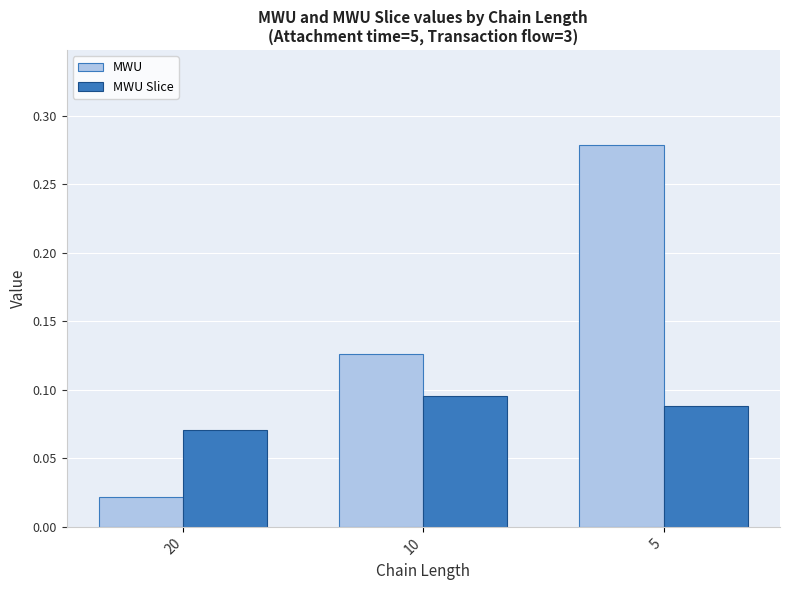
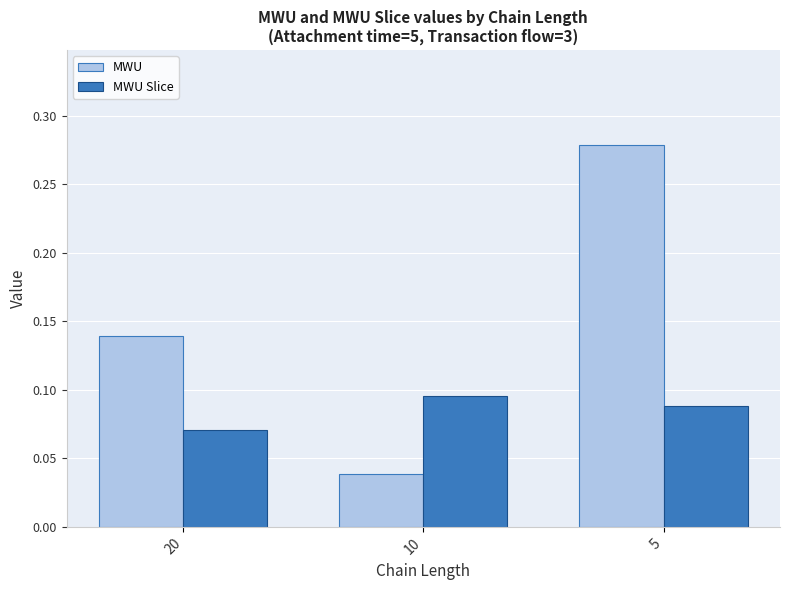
MWU, 20: 0.022 -> 0.139
MWU, 10: 0.126 -> 0.039
